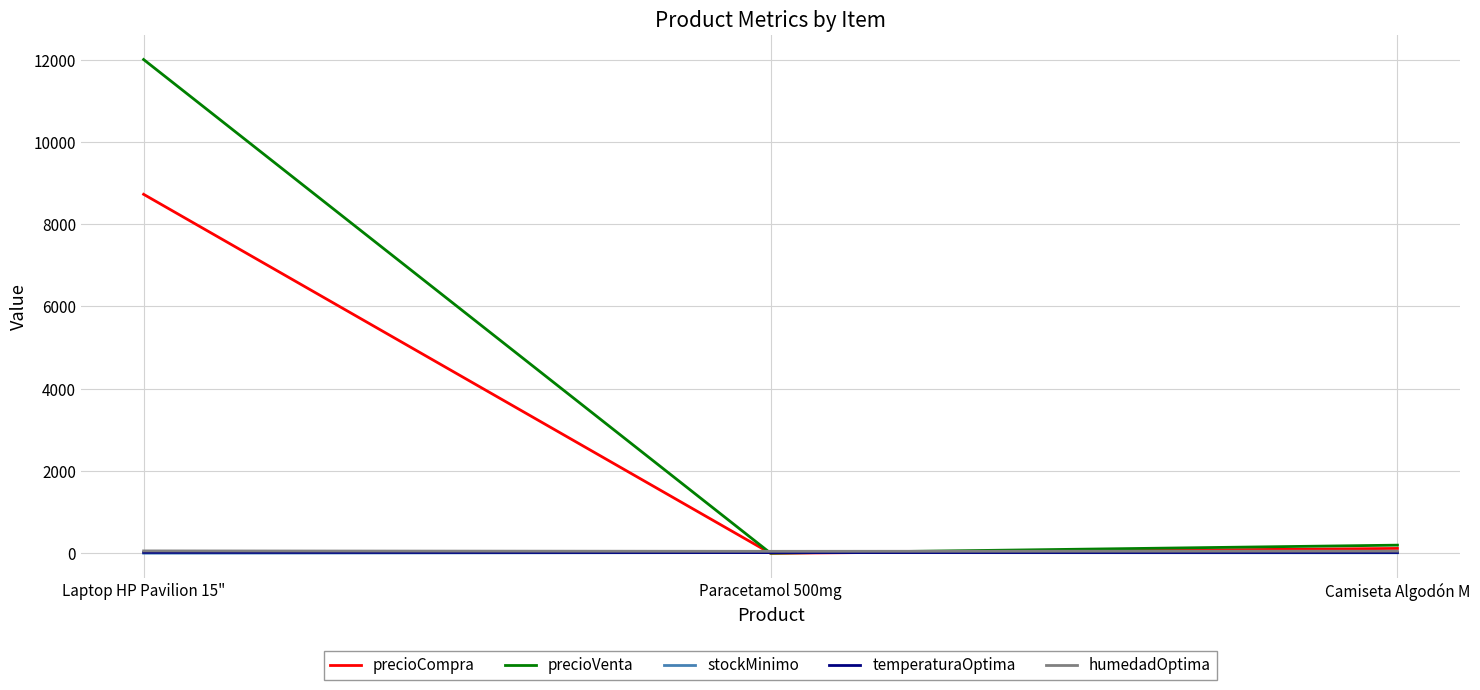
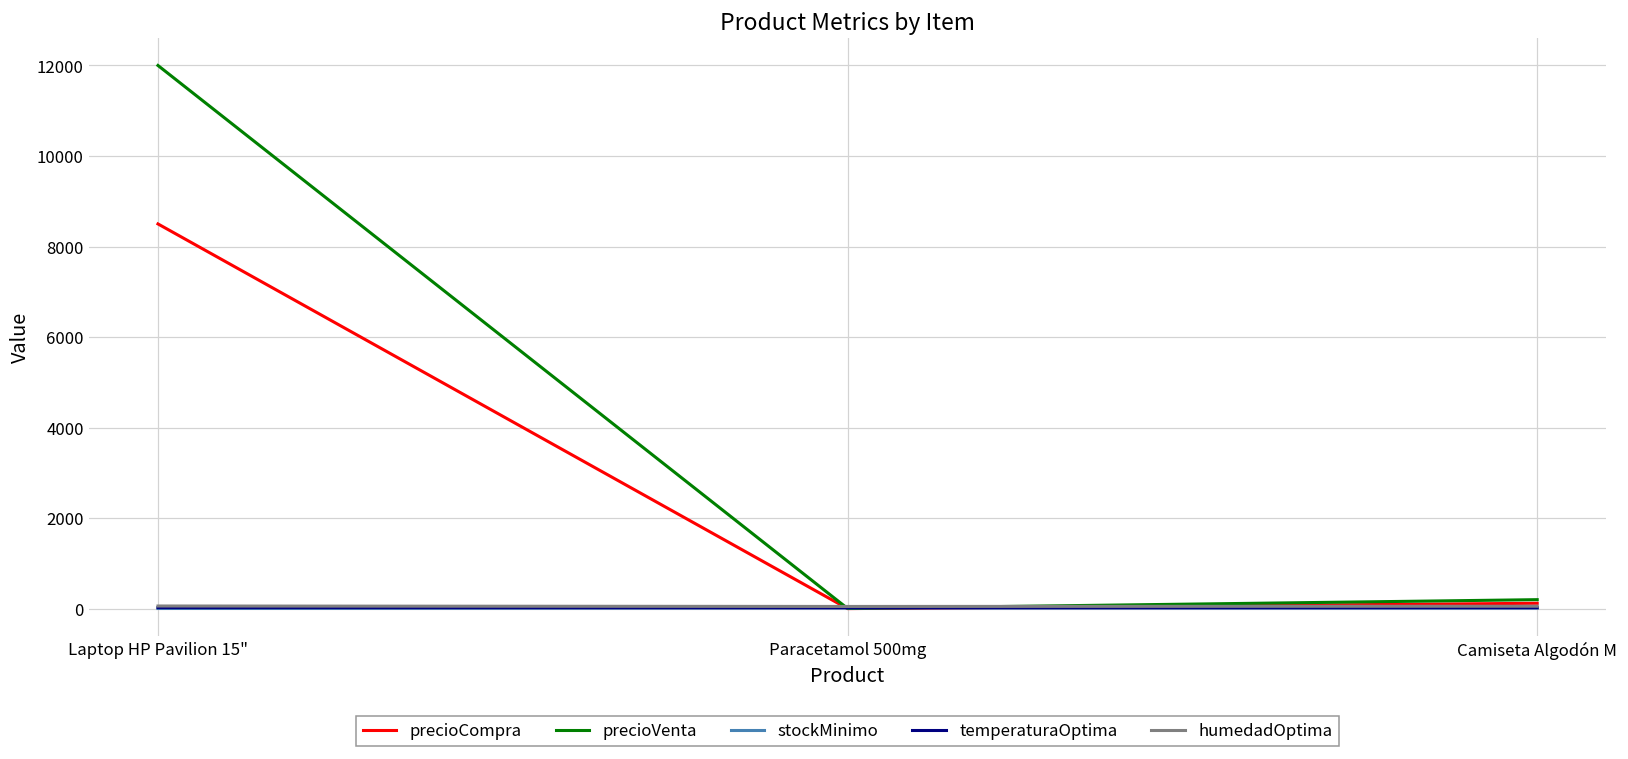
precioCompra, Laptop HP Pavilion 15": 8700 -> 8500
